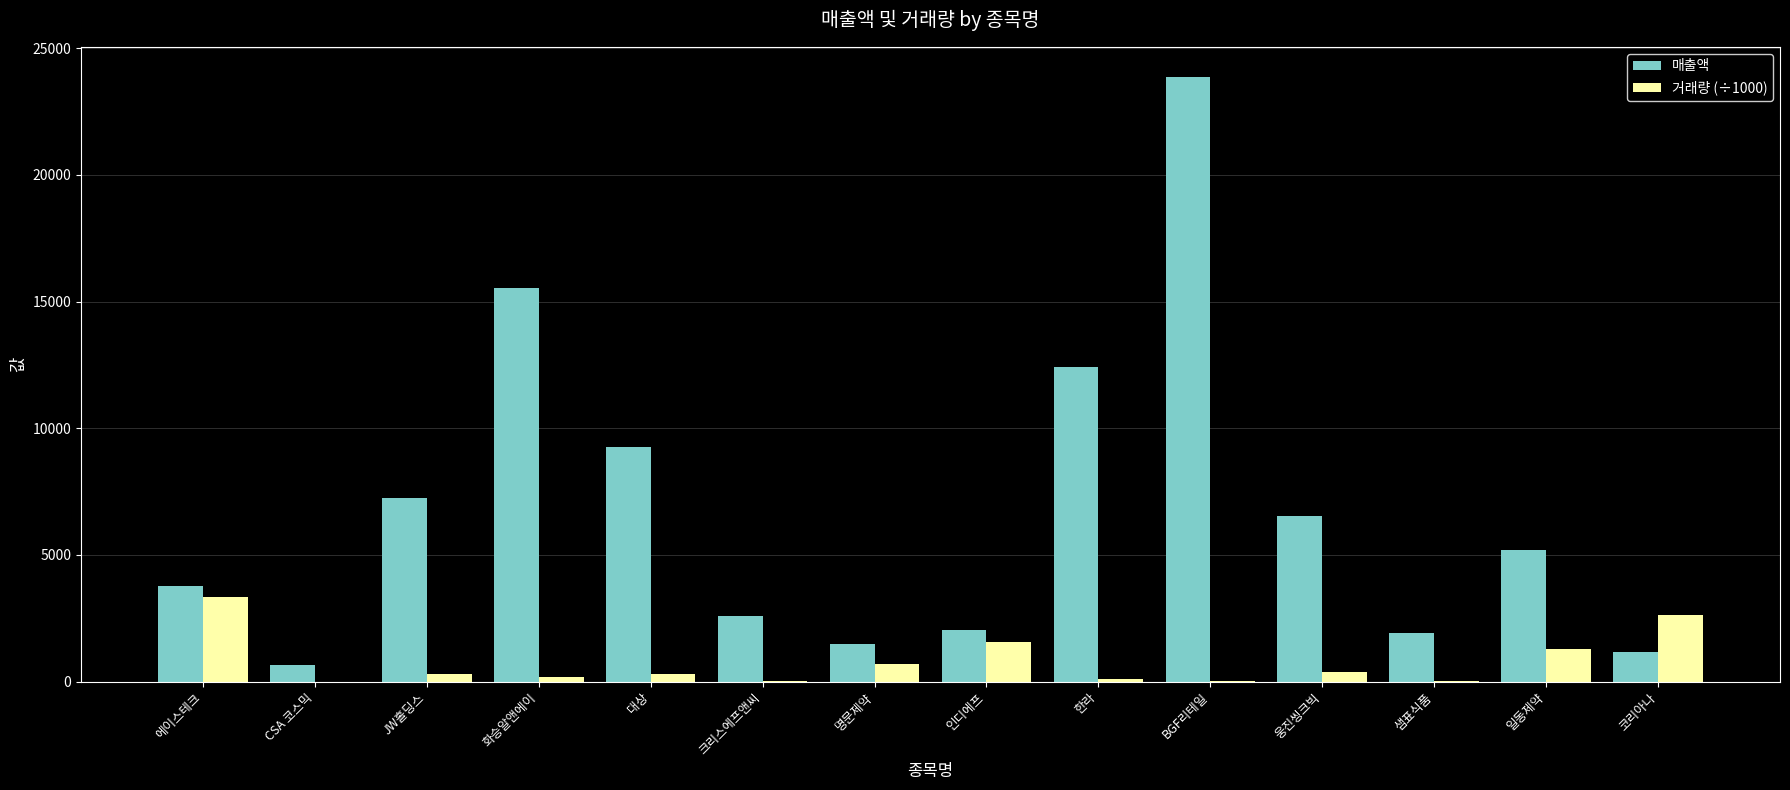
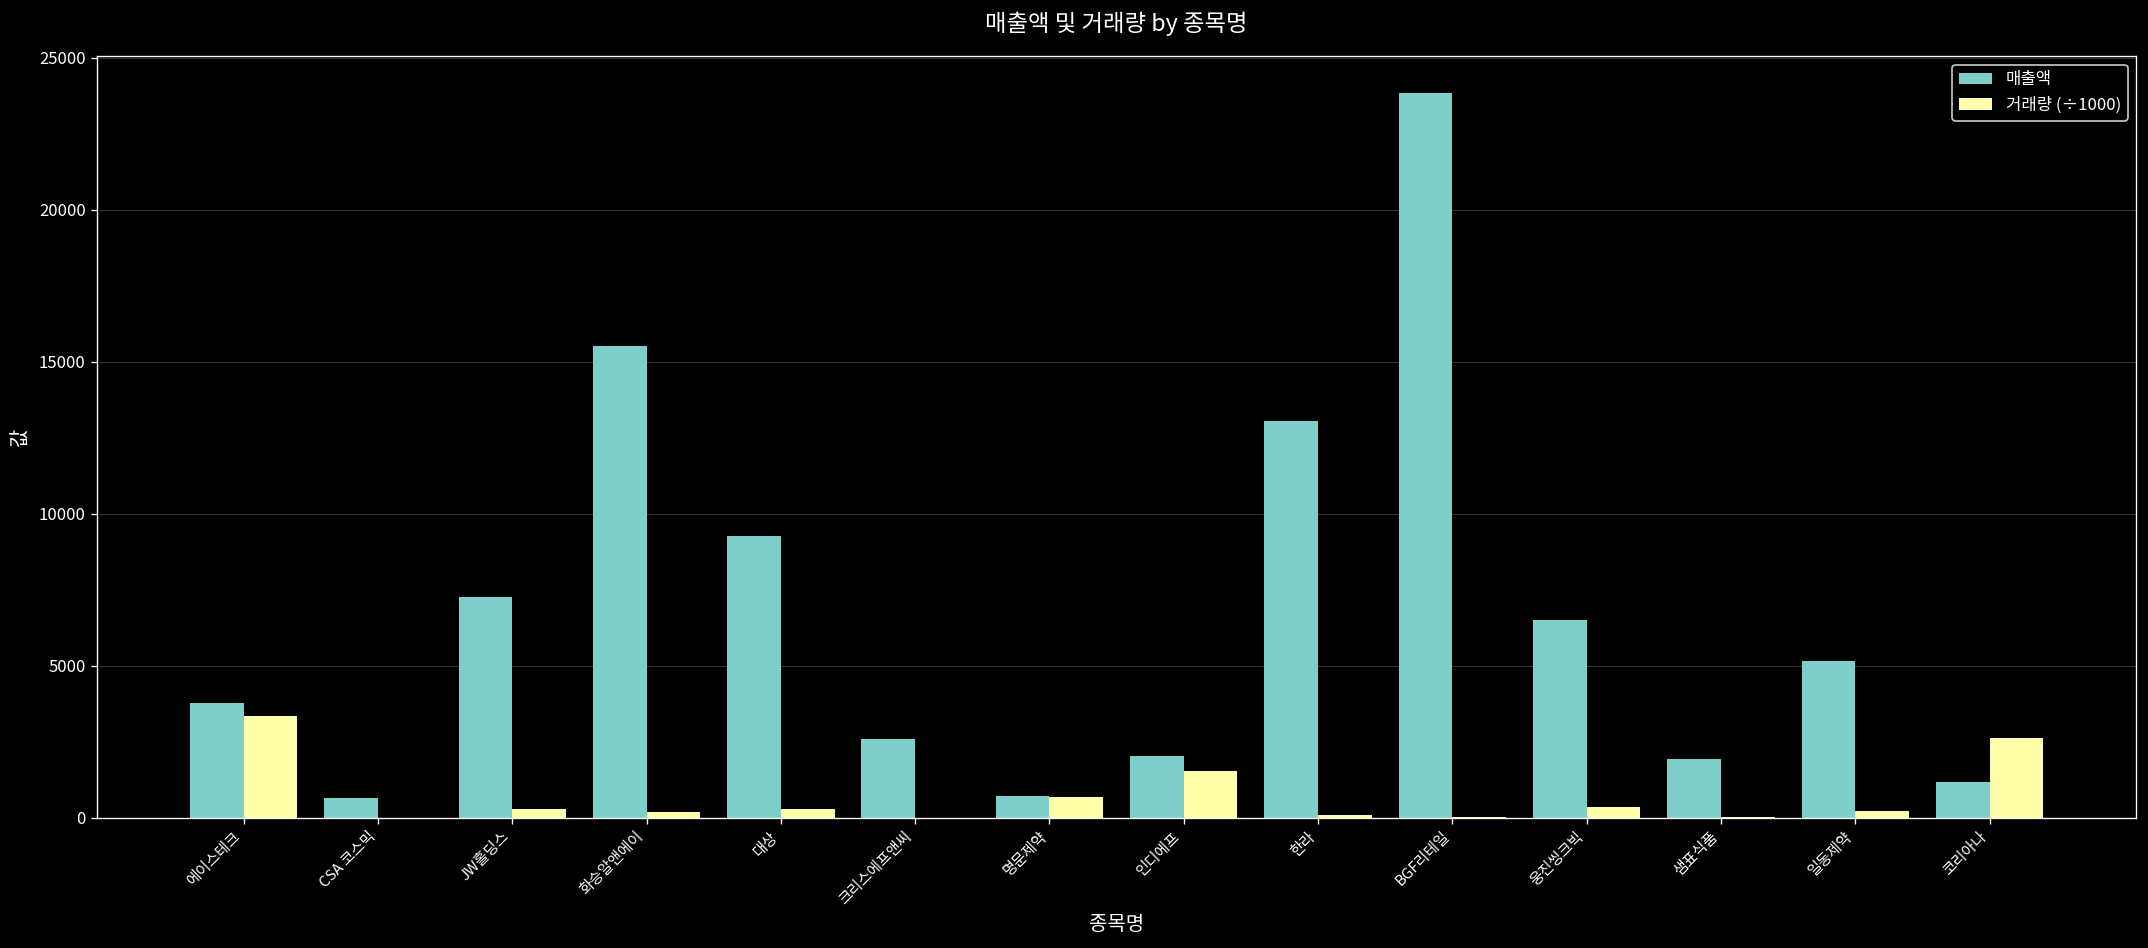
매출액, 명문제약: 1500 -> 700
매출액, 한라: 12400 -> 13000
거래량 (÷1000), 일동제약: 1300 -> 200
